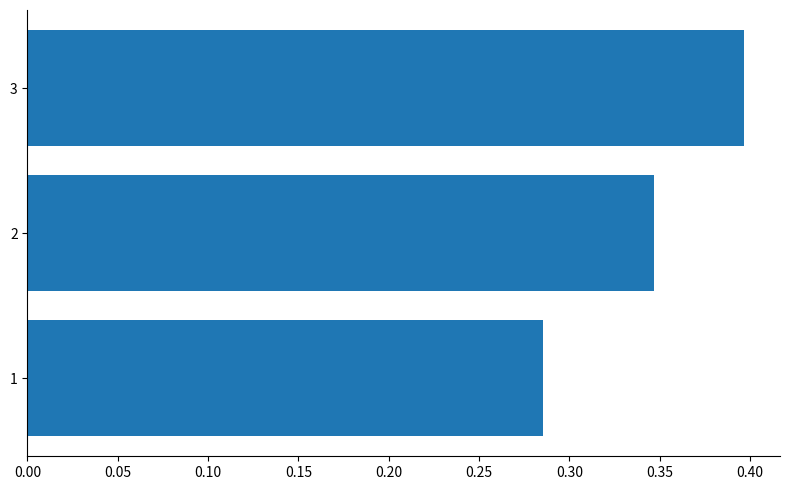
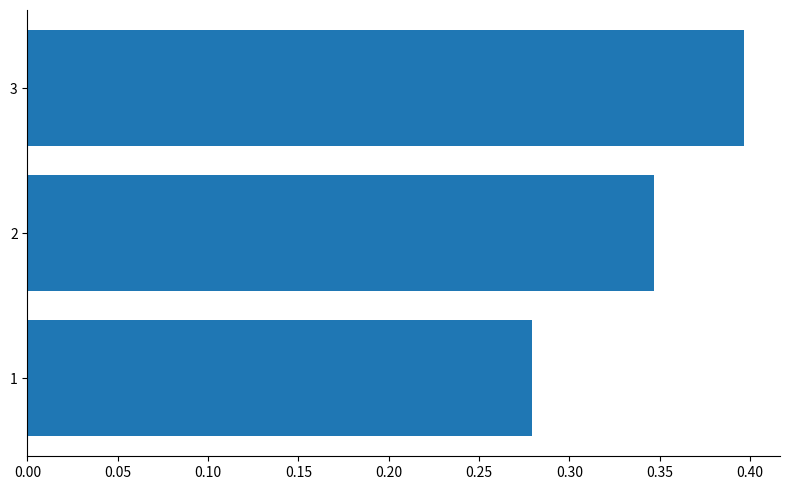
1: 0.286 -> 0.279
